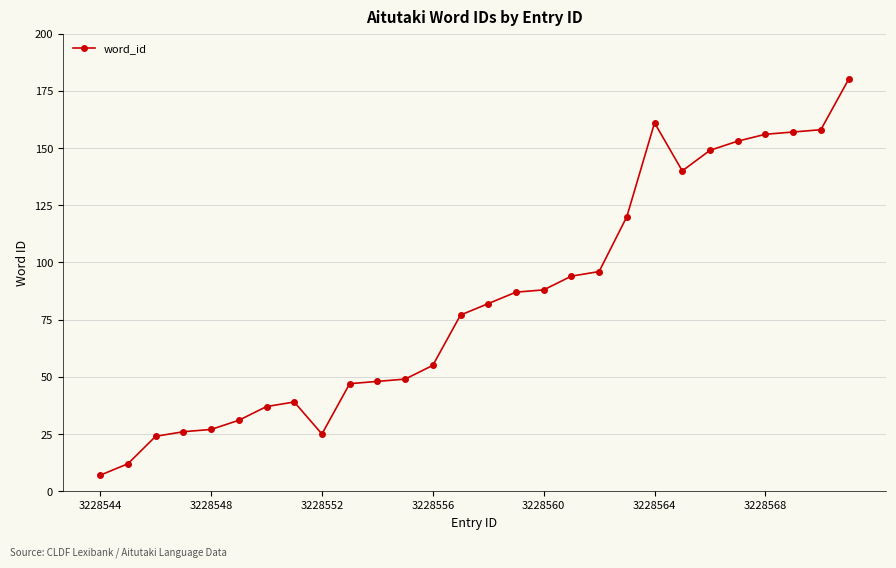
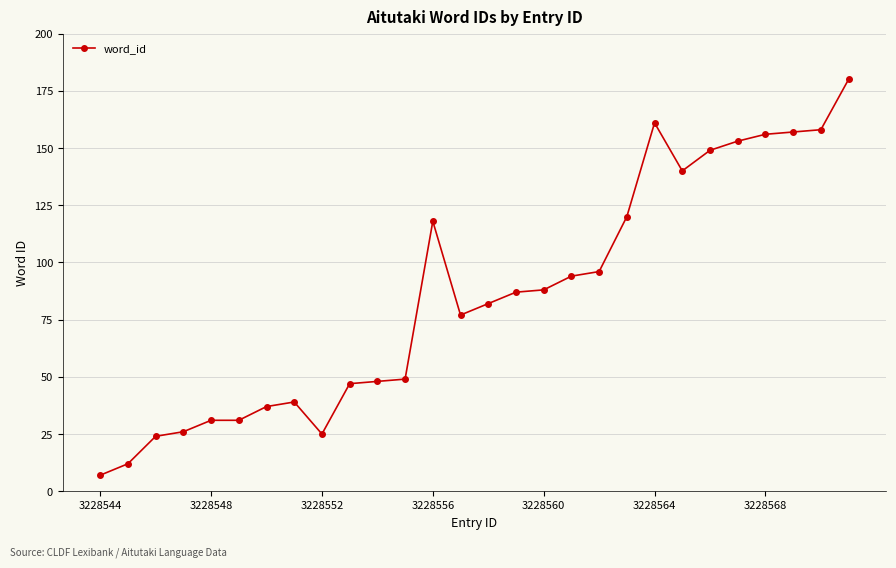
3228548: 27 -> 31
3228556: 55 -> 118
